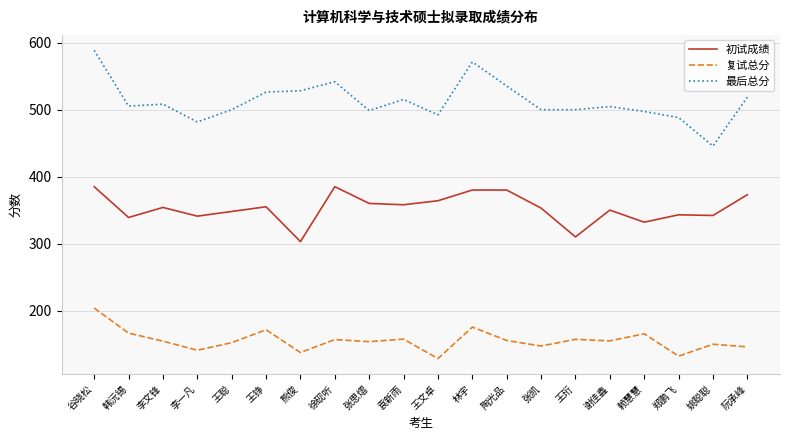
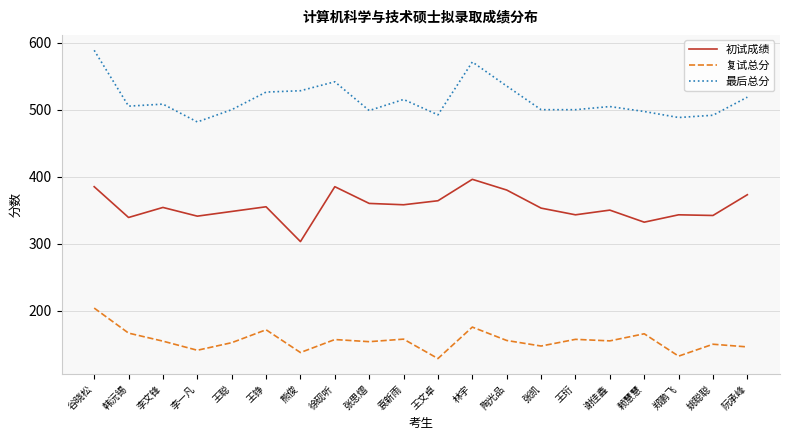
初试成绩, 林宇: 380 -> 400
初试成绩, 王珩: 310 -> 340
最后总分, 姚聪聪: 450 -> 490
